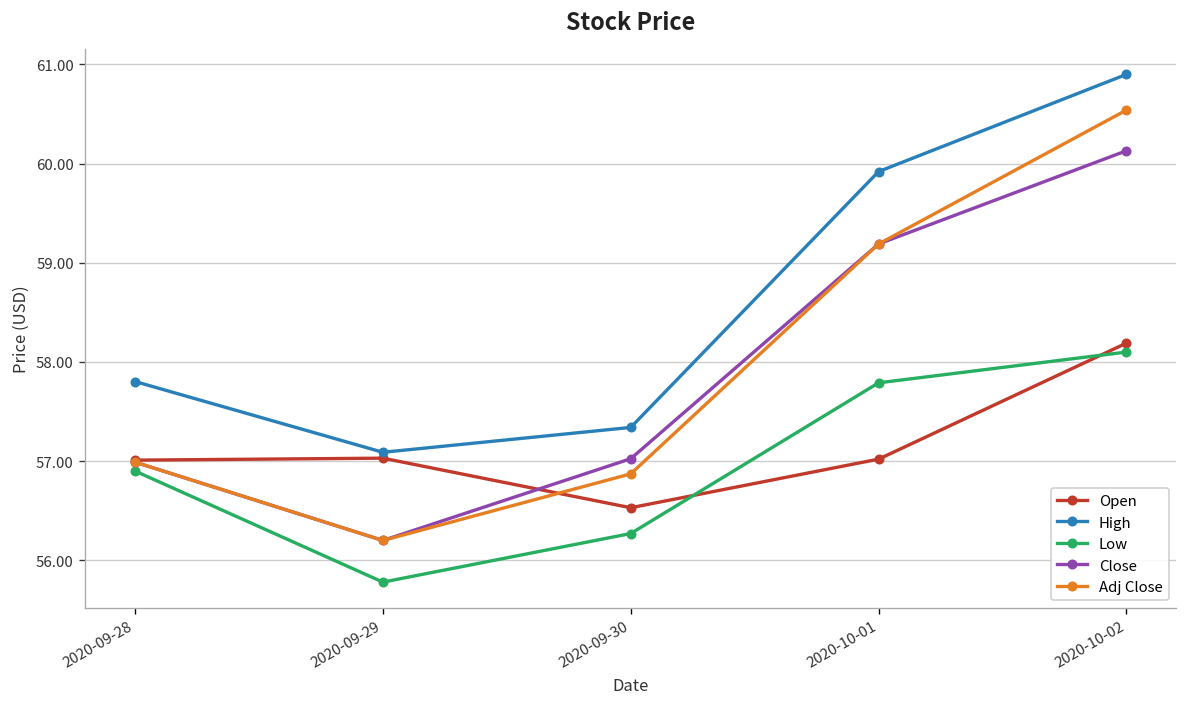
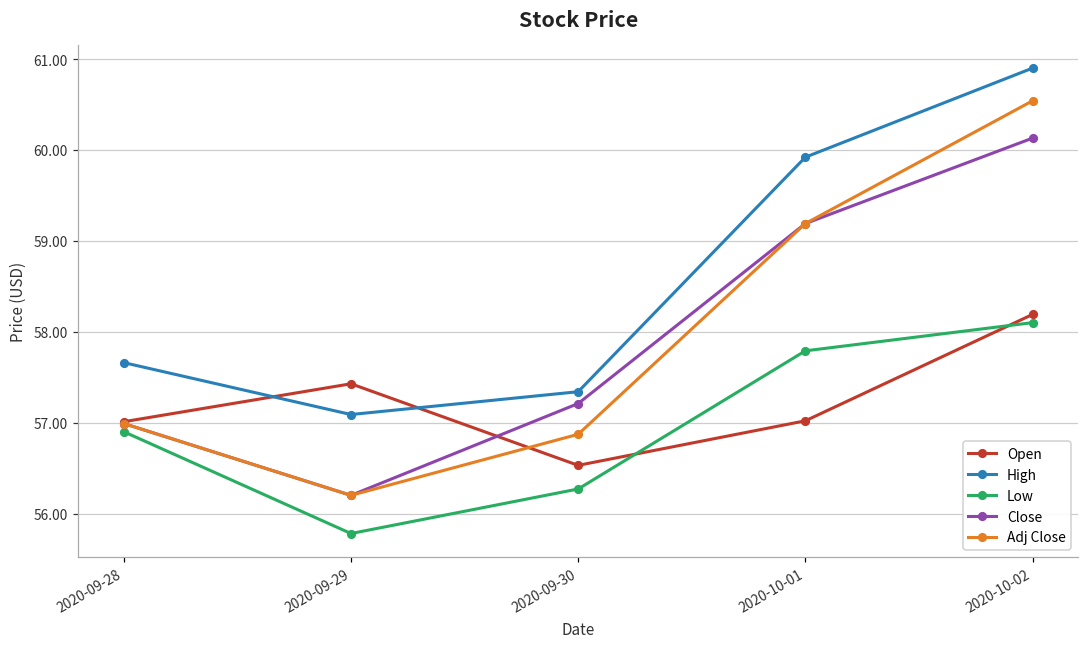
High, 2020-09-28: 57.8 -> 57.7
Open, 2020-09-29: 57.0 -> 57.4
Close, 2020-09-30: 57.0 -> 57.2
